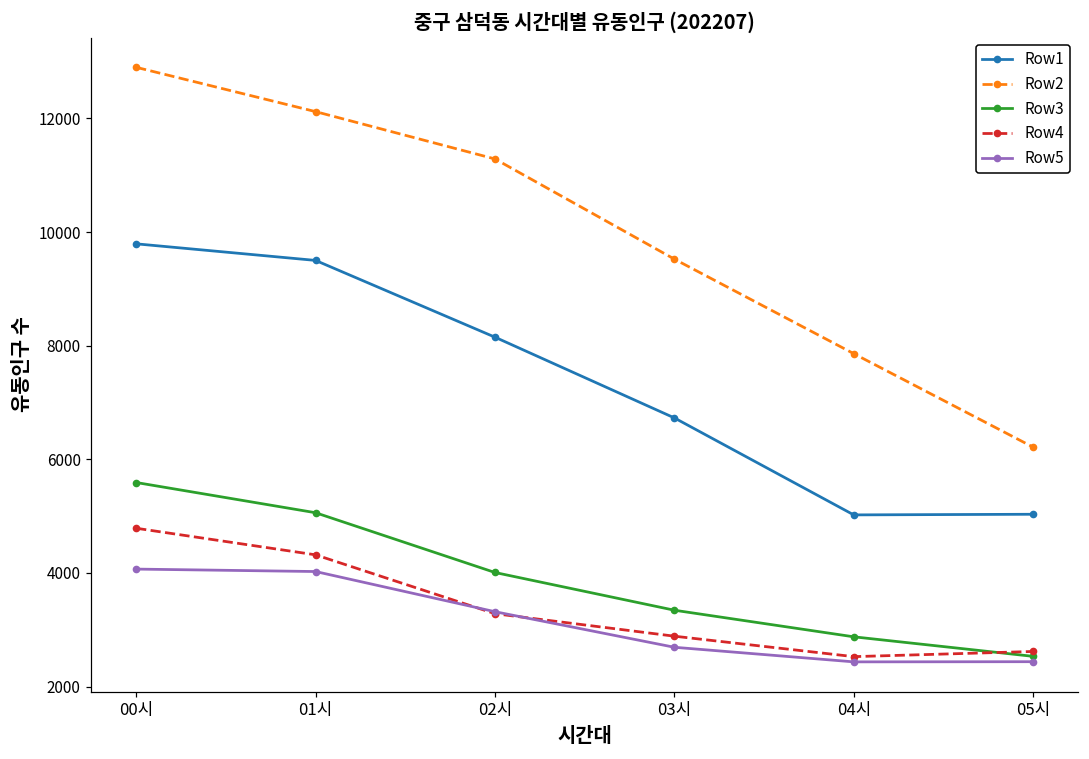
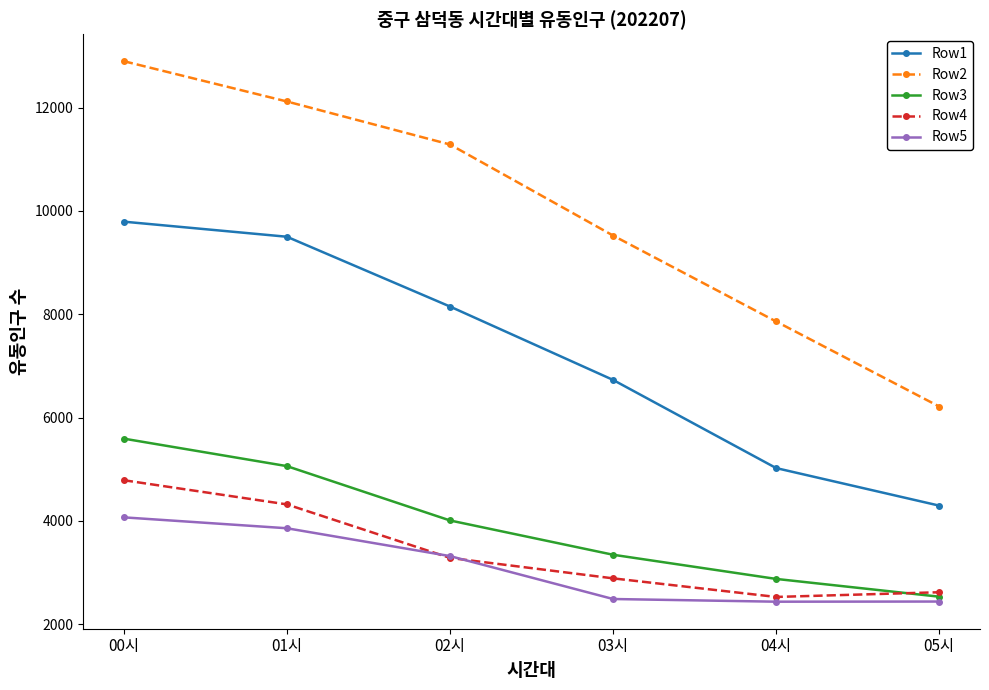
Row5, 01시: 4000 -> 3900
Row5, 03시: 2700 -> 2500
Row1, 05시: 5000 -> 4300
